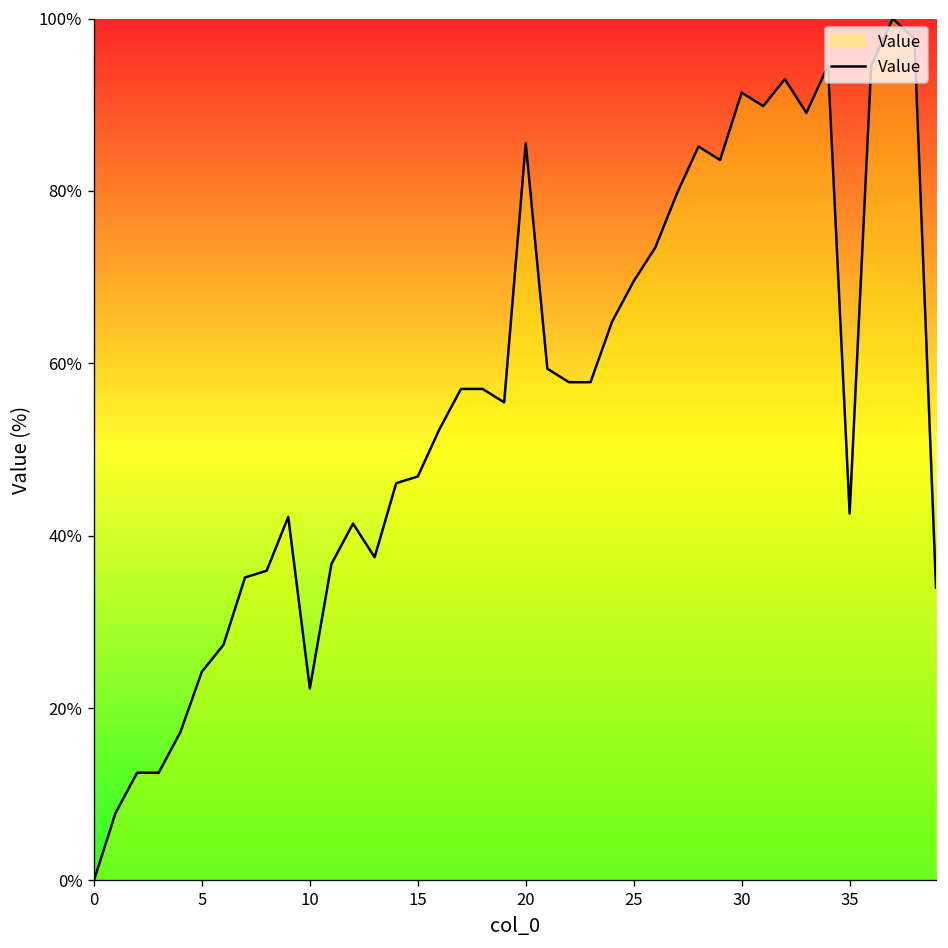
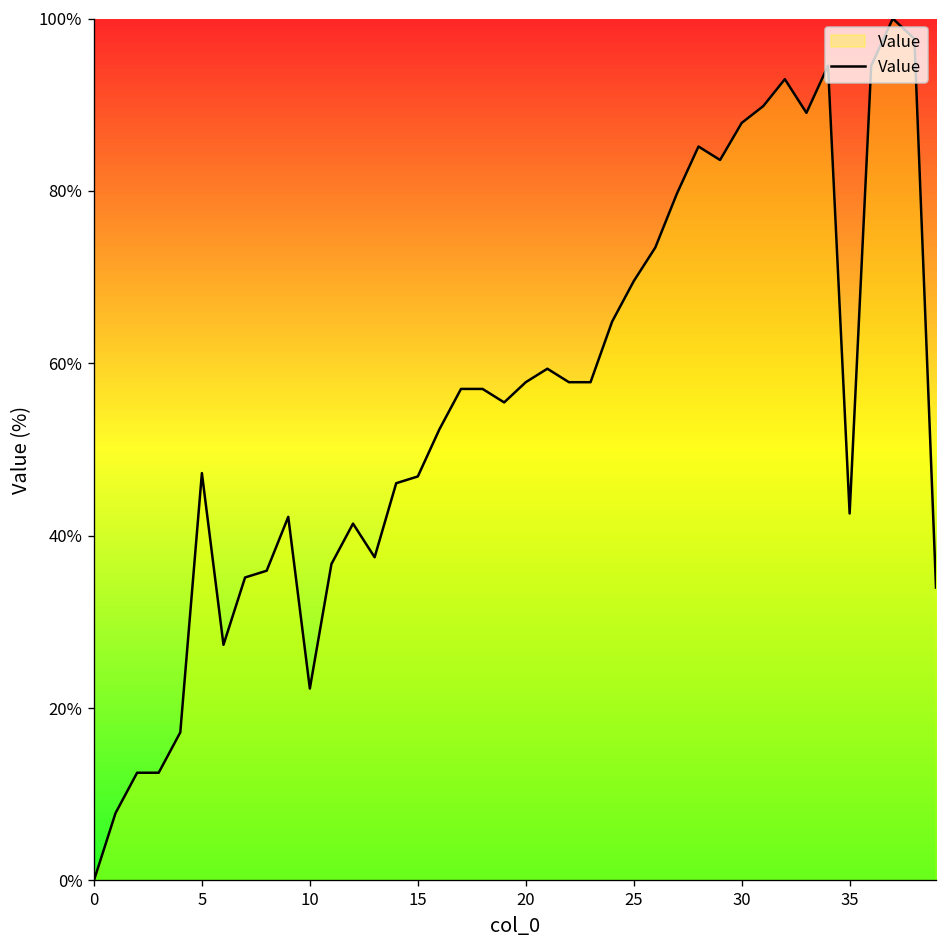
5: 24% -> 47%
20: 86% -> 58%
30: 91% -> 88%
